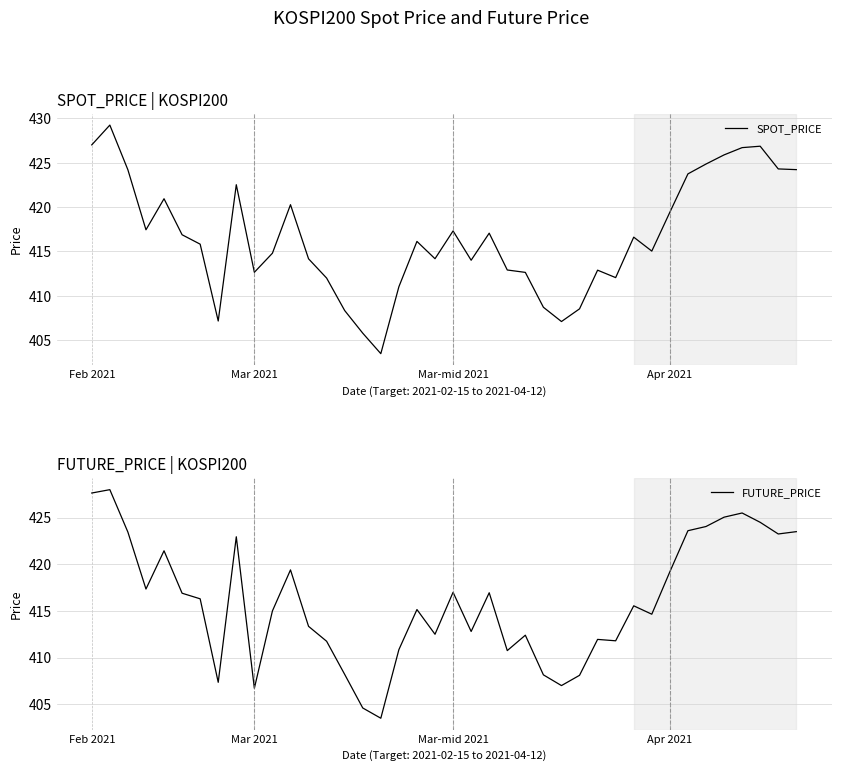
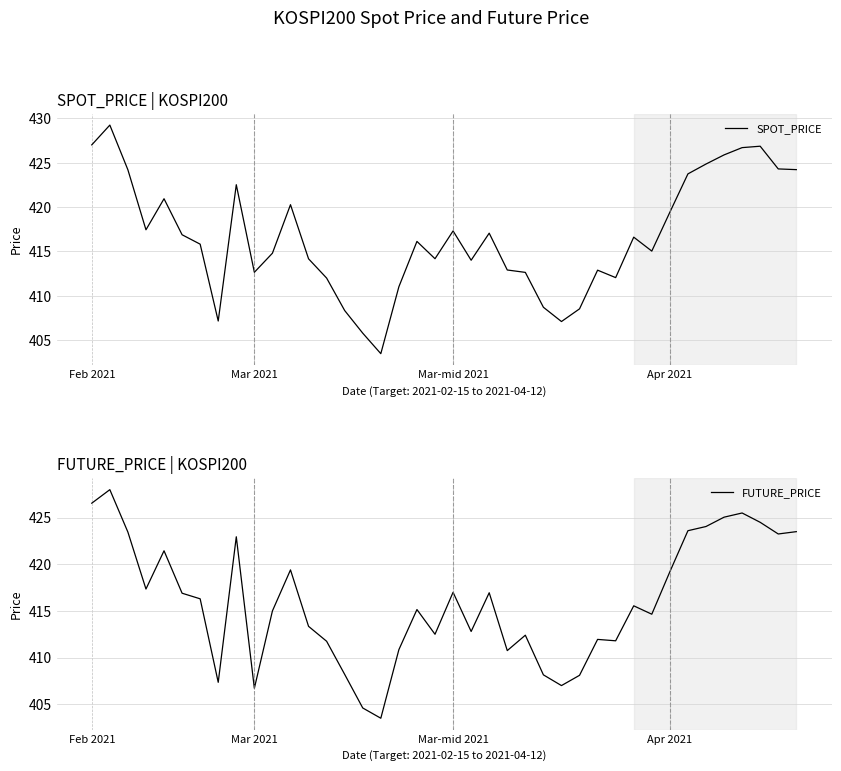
FUTURE_PRICE | KOSPI200, Feb 2021: 428 -> 427
